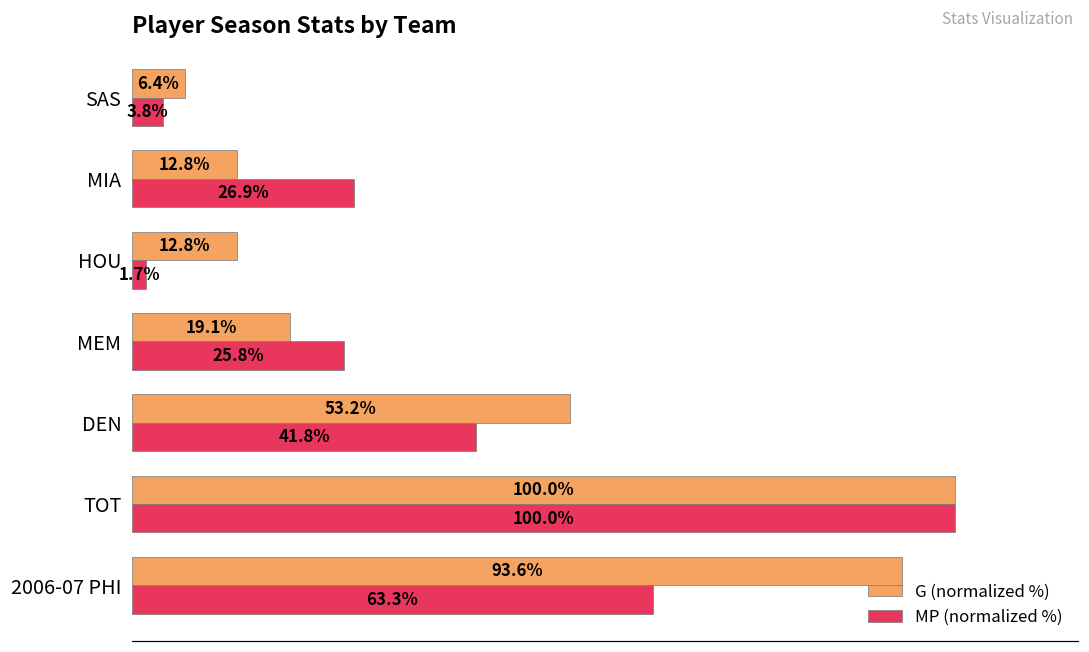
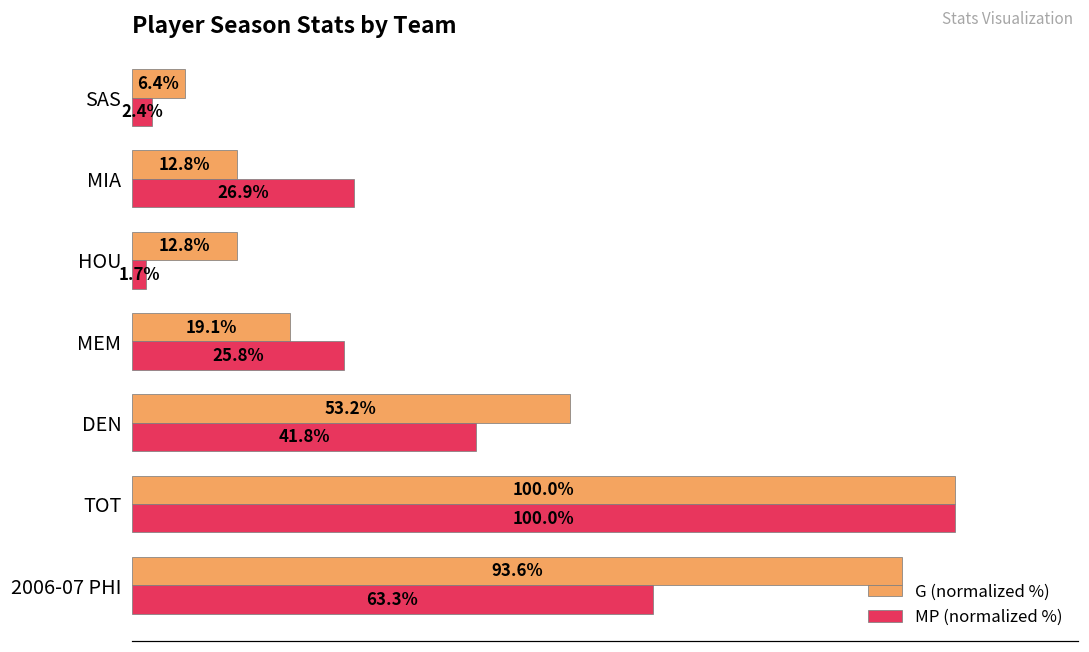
MP (normalized %), SAS: 3.8% -> 2.4%
